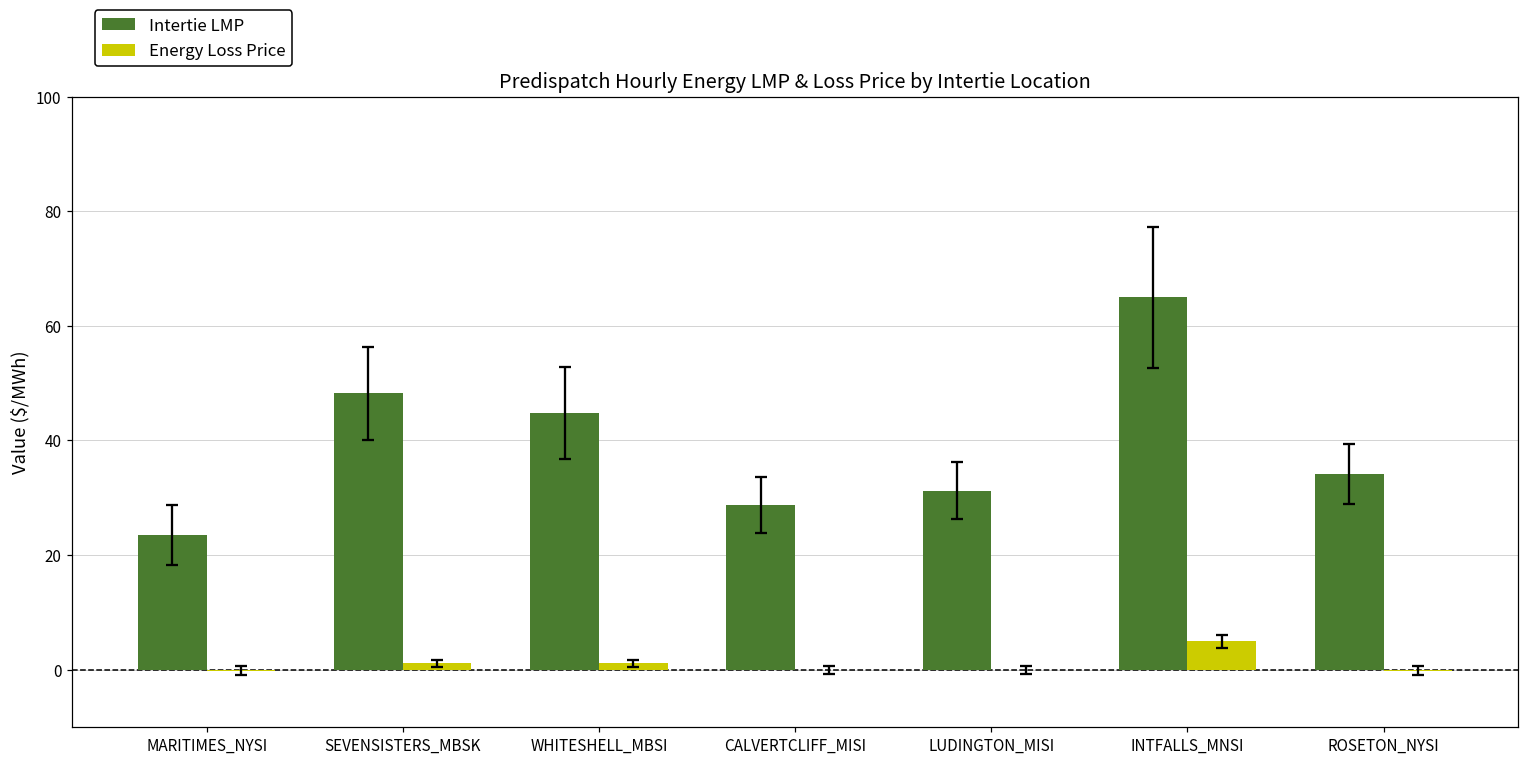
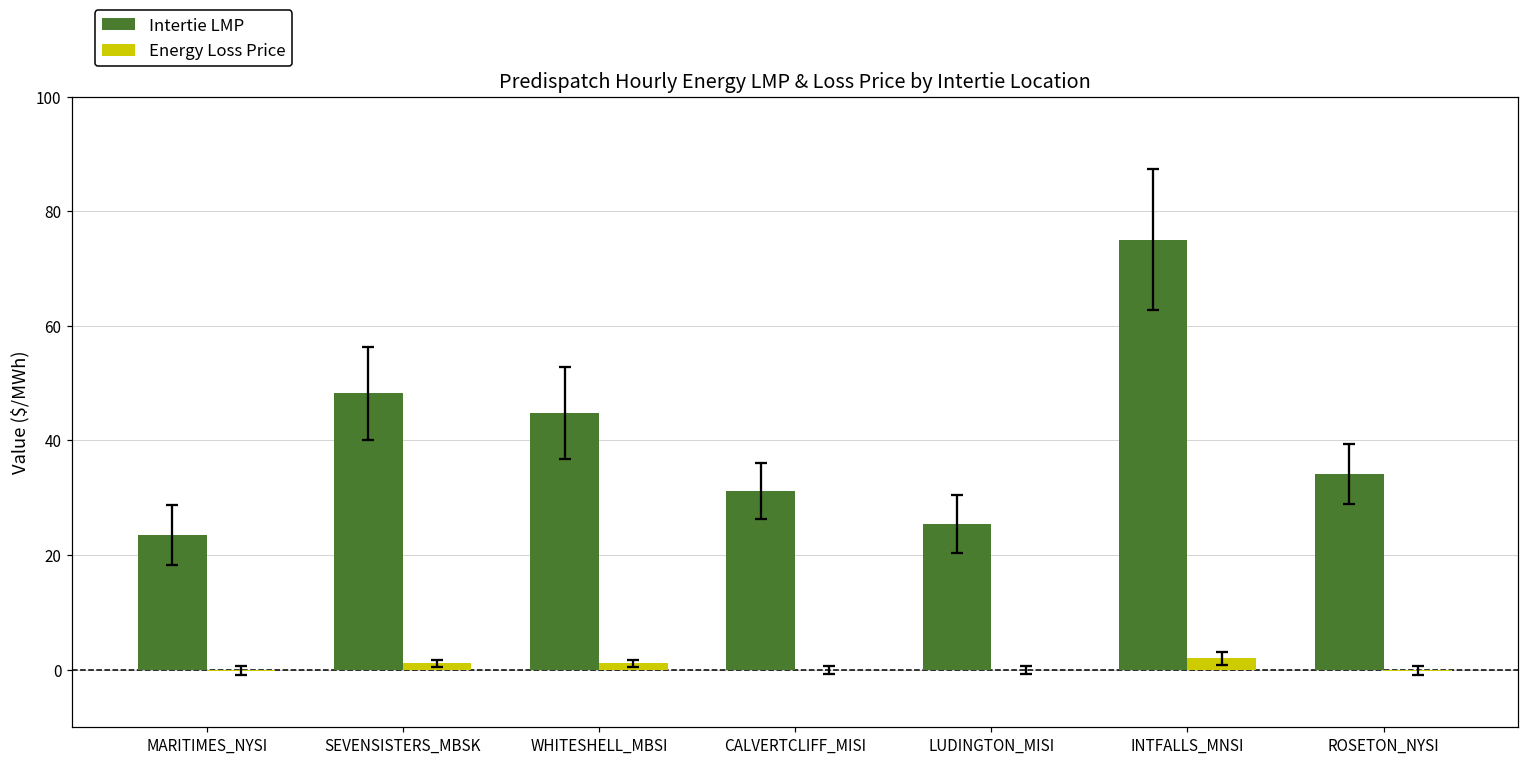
Intertie LMP, CALVERTCLIFF_MISI: 29 -> 31
Intertie LMP, LUDINGTON_MISI: 31 -> 25
Intertie LMP, INTFALLS_MNSI: 65 -> 75
Energy Loss Price, INTFALLS_MNSI: 5 -> 2
